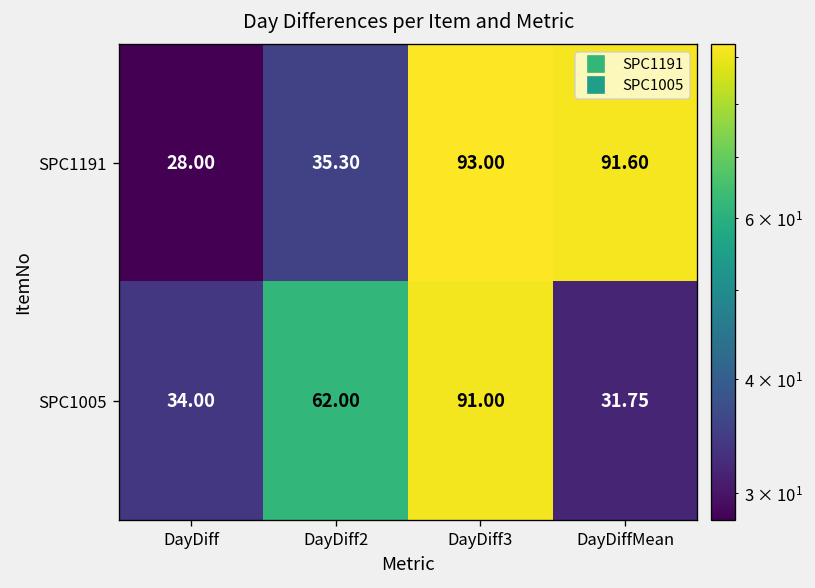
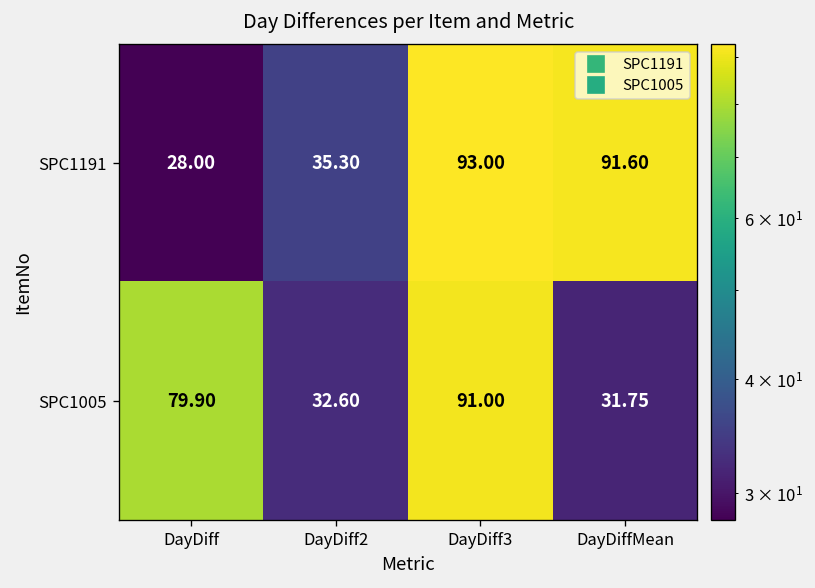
SPC1005, DayDiff: 34.00 -> 79.90
SPC1005, DayDiff2: 62.00 -> 32.60
